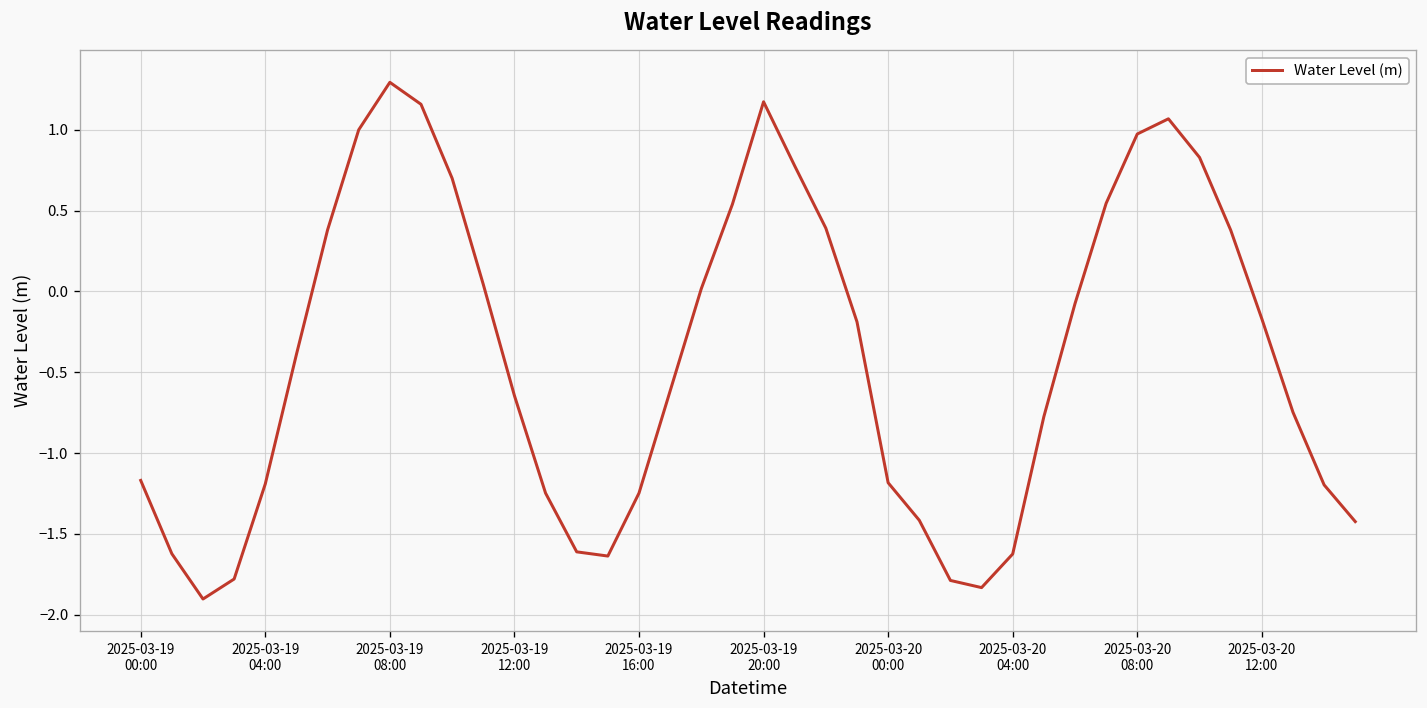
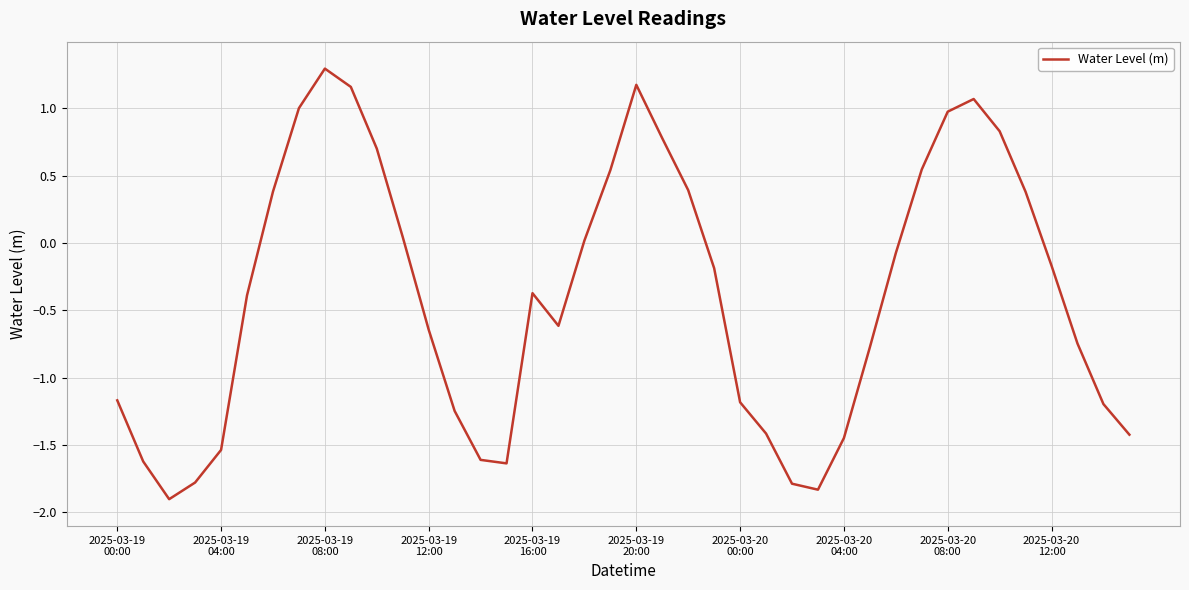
2025-03-19 04:00: -1.19 -> -1.54
2025-03-19 16:00: -1.25 -> -0.37
2025-03-20 04:00: -1.62 -> -1.45
